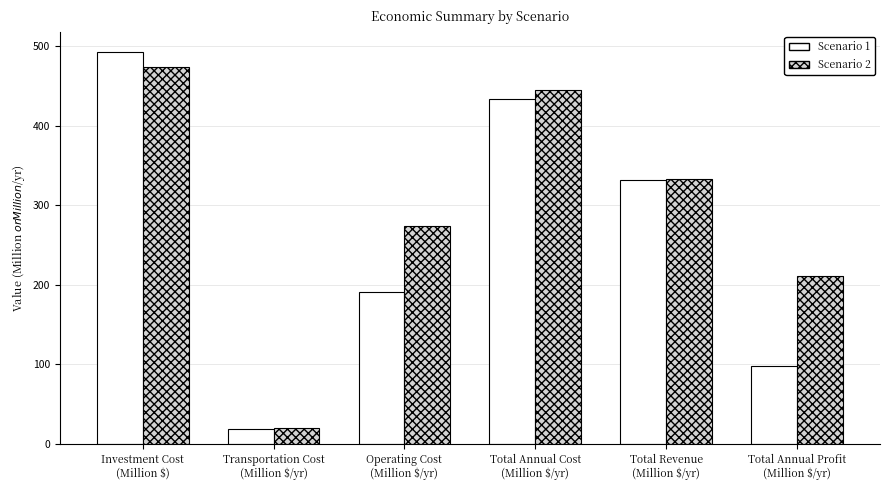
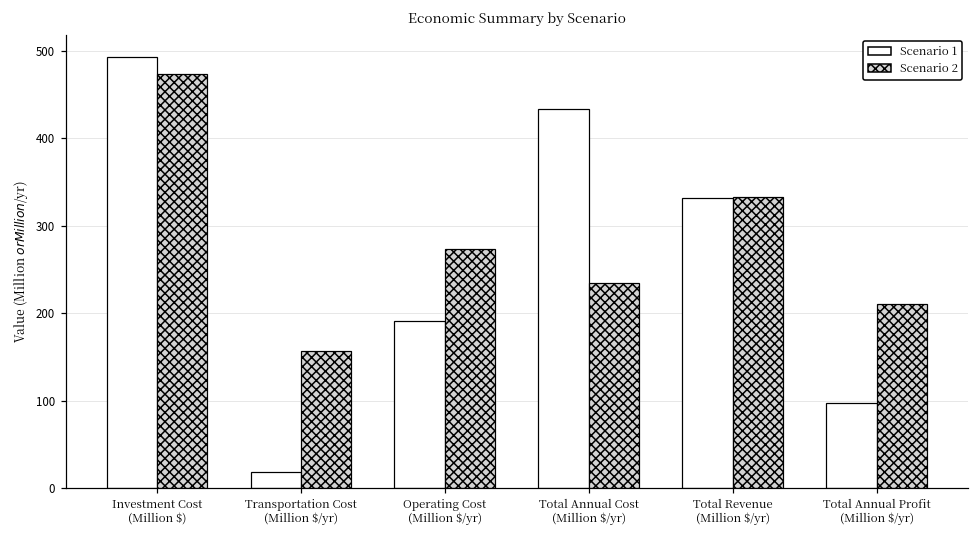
Scenario 2, Transportation Cost (Million $/yr): 20 -> 160
Scenario 2, Total Annual Cost (Million $/yr): 440 -> 230
